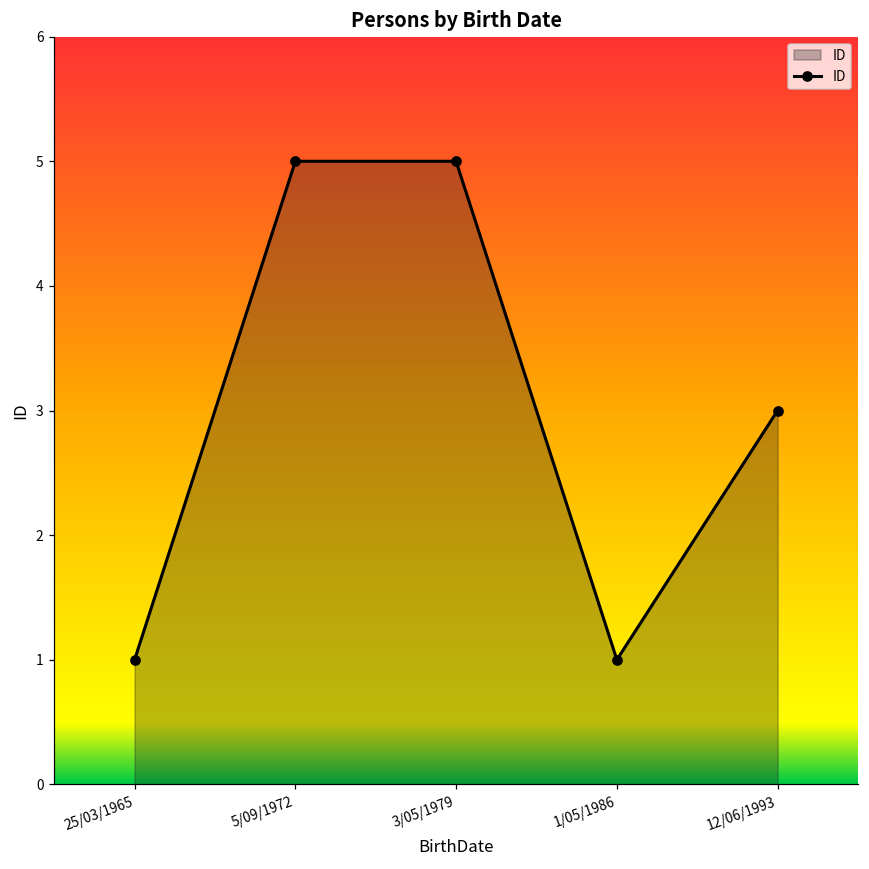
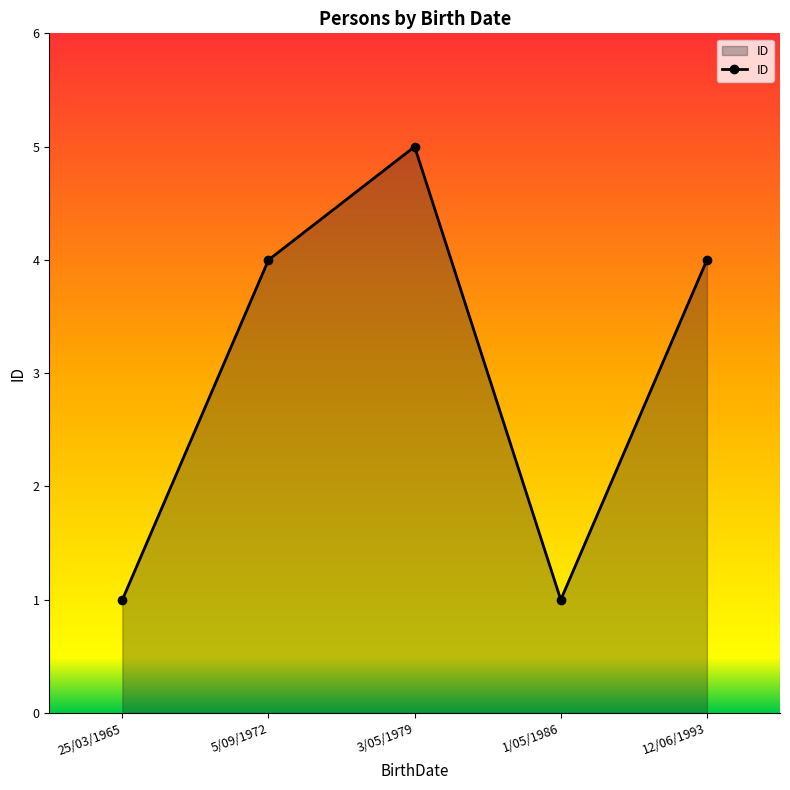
5/09/1972: 5 -> 4
12/06/1993: 3 -> 4
